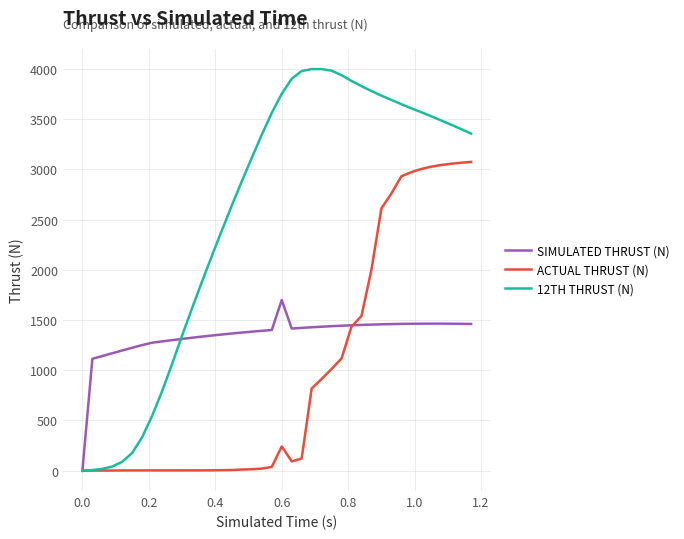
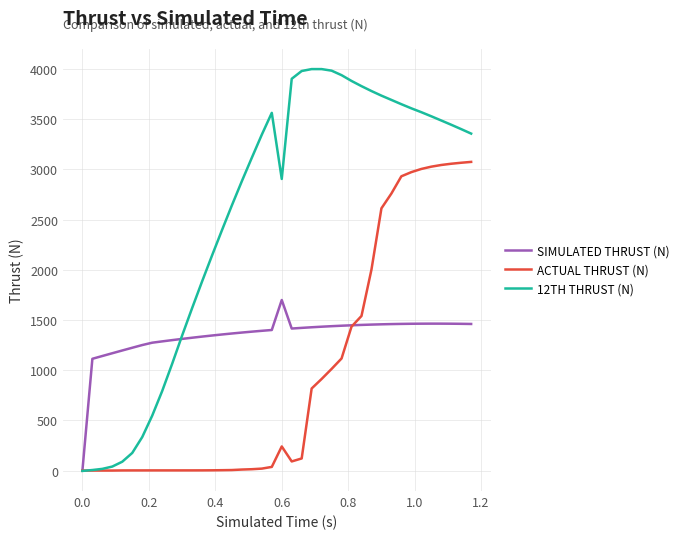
12TH THRUST (N), 0.6: 3750 -> 2900
